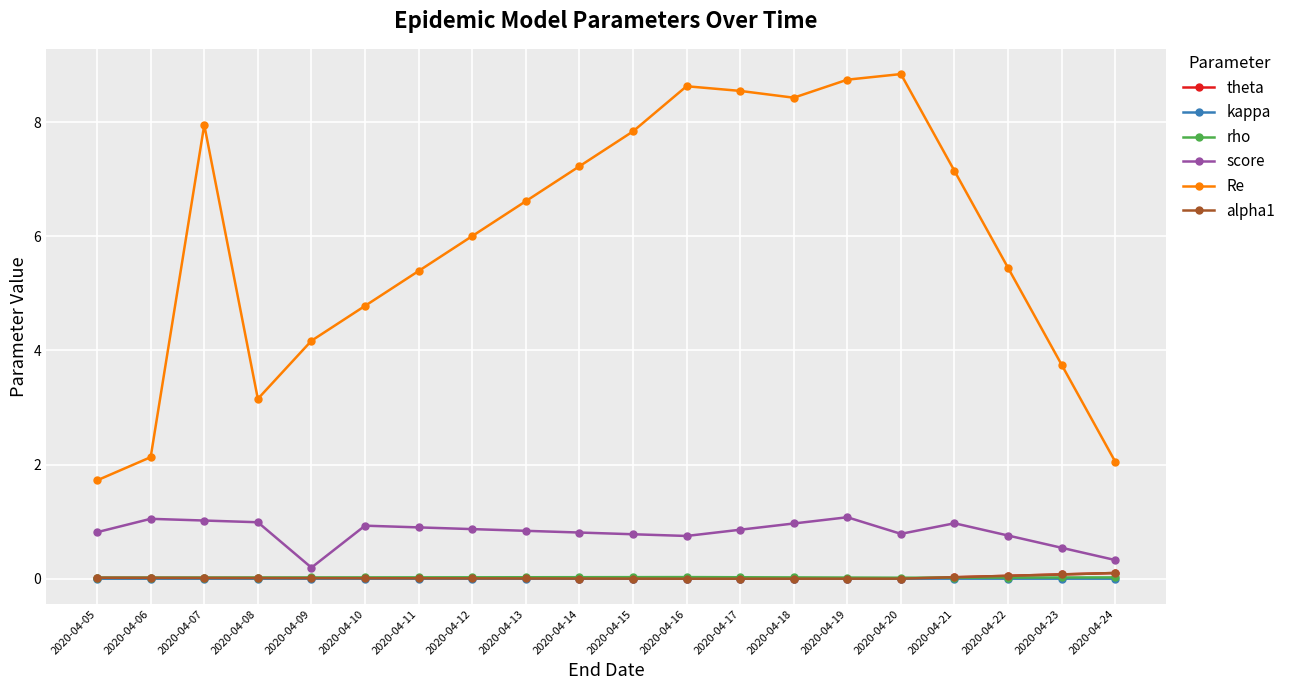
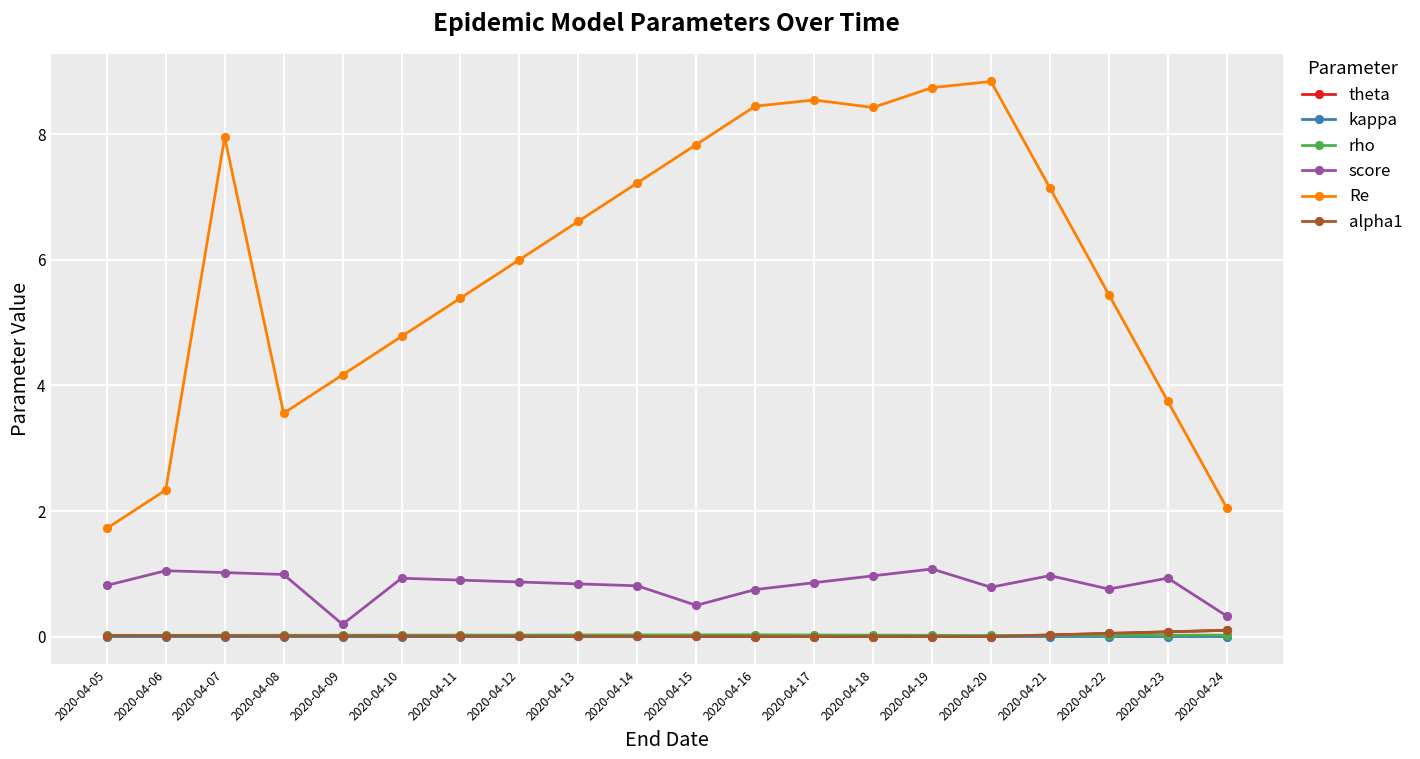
Re, 2020-04-06: 2.1 -> 2.3
Re, 2020-04-08: 3.2 -> 3.6
score, 2020-04-15: 0.8 -> 0.5
Re, 2020-04-16: 8.6 -> 8.4
score, 2020-04-23: 0.5 -> 0.9
